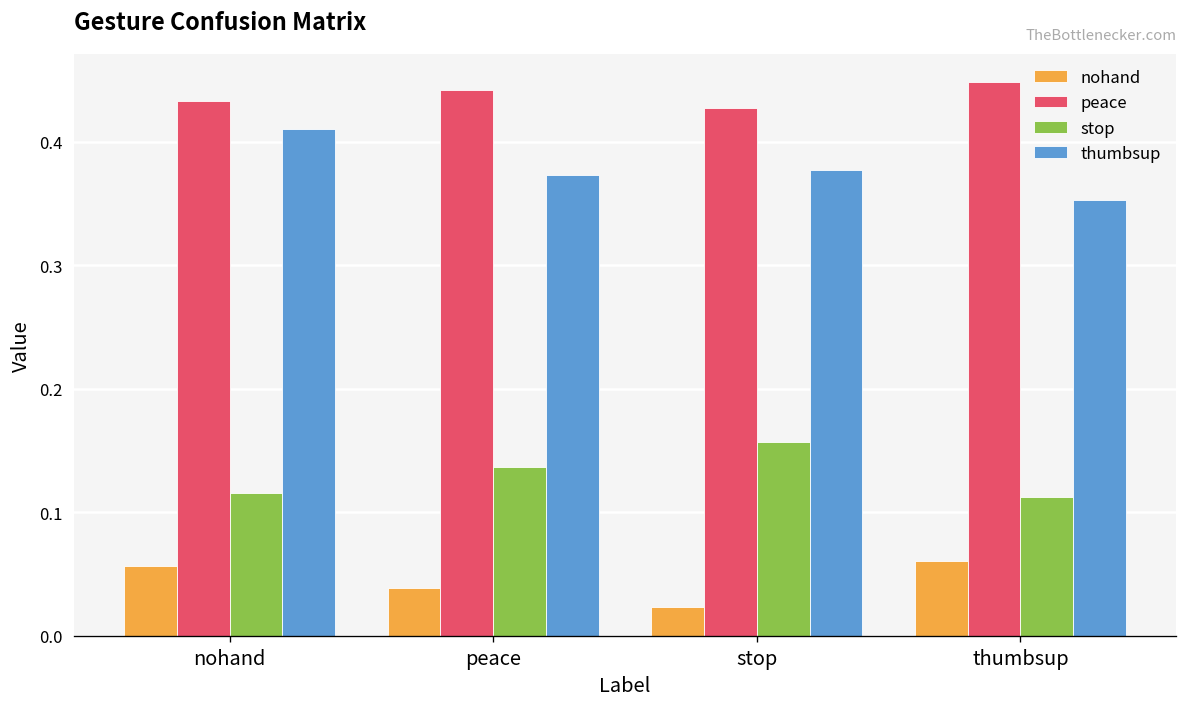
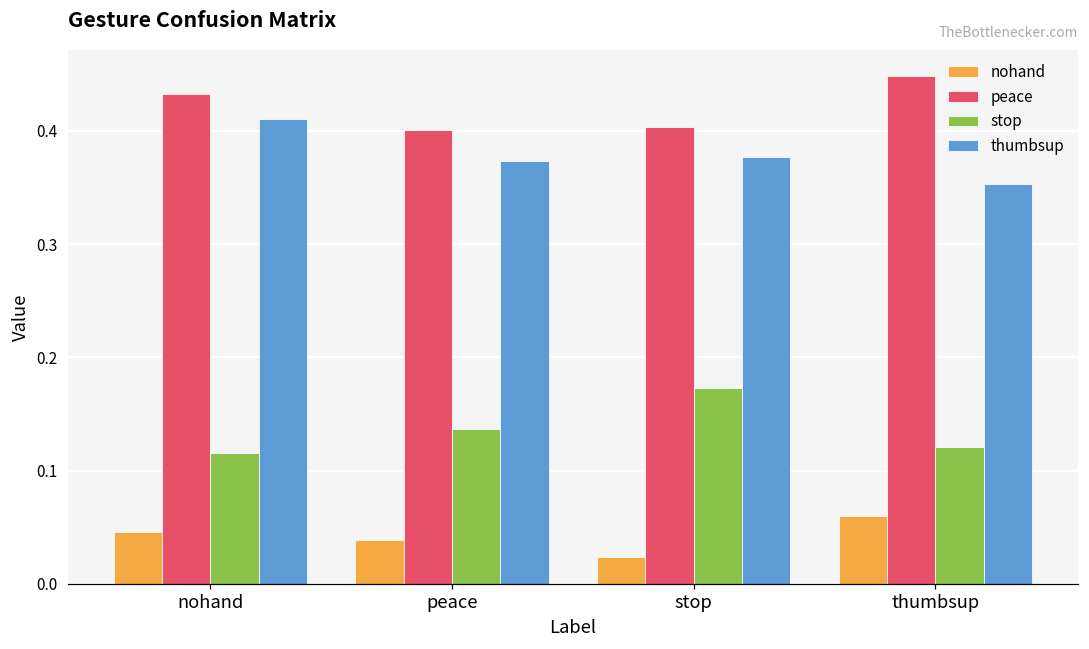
nohand, nohand: 0.057 -> 0.046
peace, peace: 0.442 -> 0.400
peace, stop: 0.427 -> 0.404
stop, stop: 0.157 -> 0.173
stop, thumbsup: 0.112 -> 0.121
